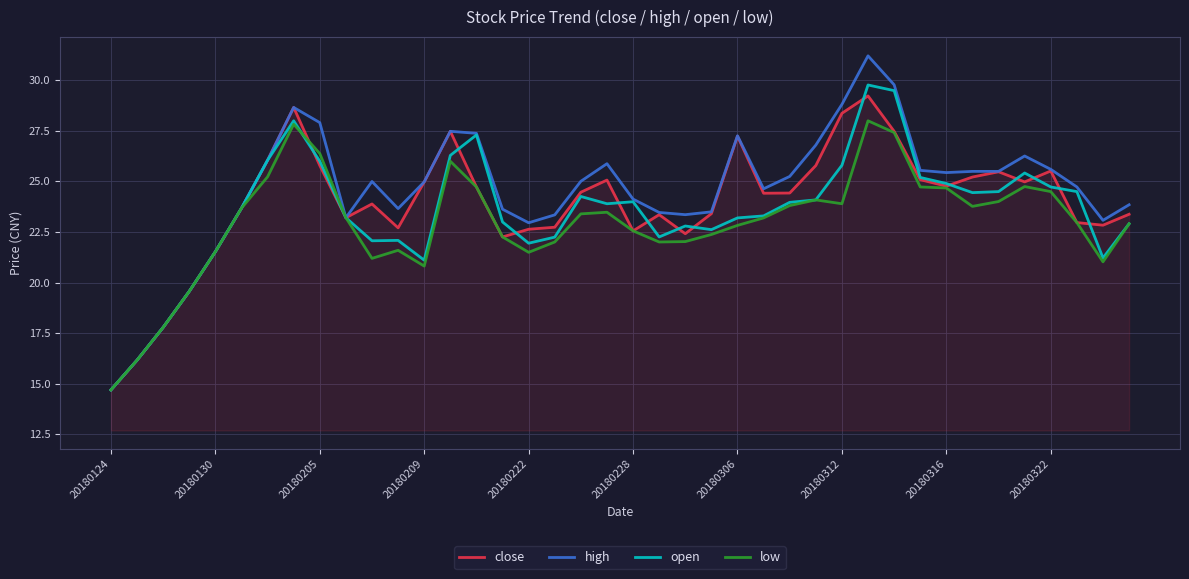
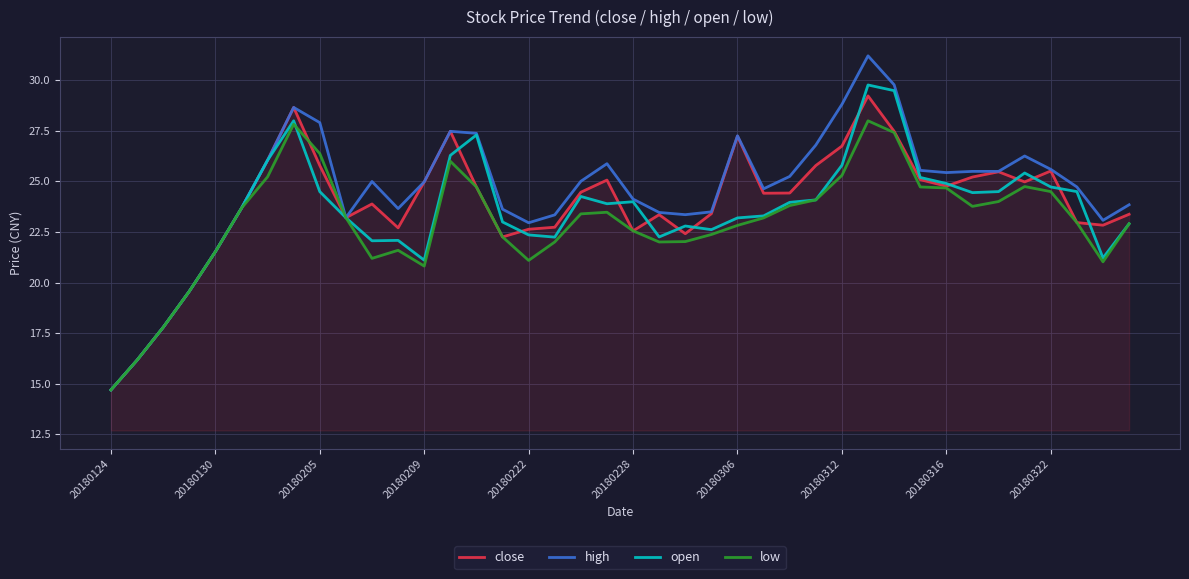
open, 20180205: 26.0 -> 24.5
open, 20180222: 22.0 -> 22.4
low, 20180222: 21.5 -> 21.1
close, 20180312: 28.4 -> 26.8
low, 20180312: 23.9 -> 25.3
